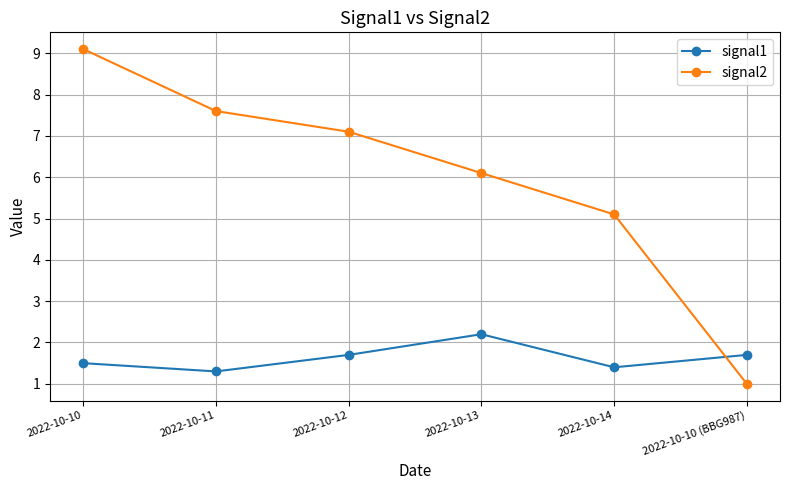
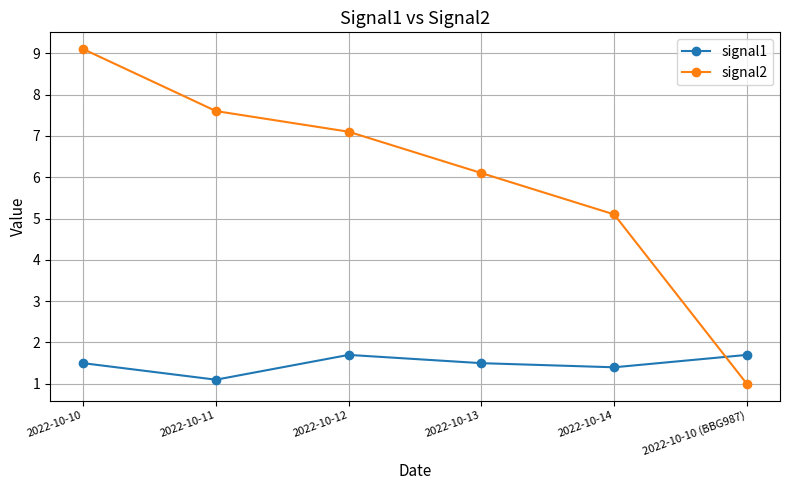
signal1, 2022-10-11: 1.3 -> 1.1
signal1, 2022-10-13: 2.2 -> 1.5
